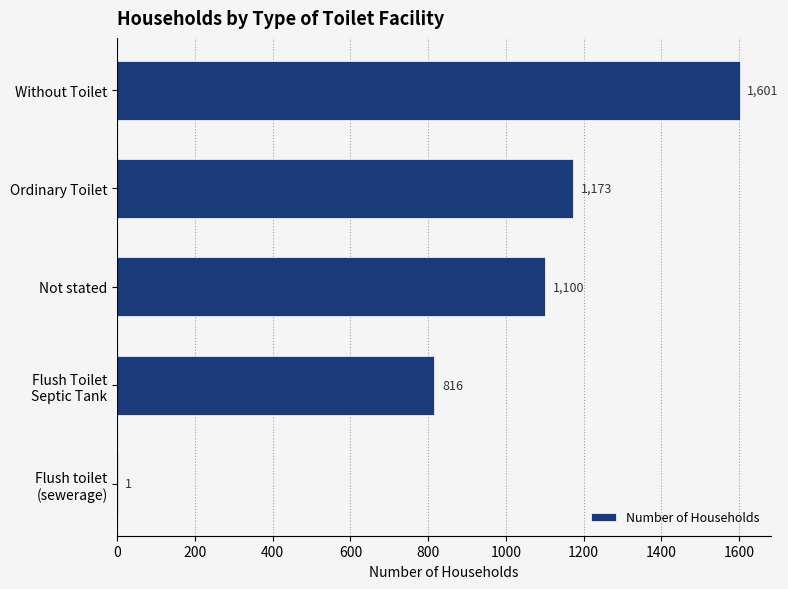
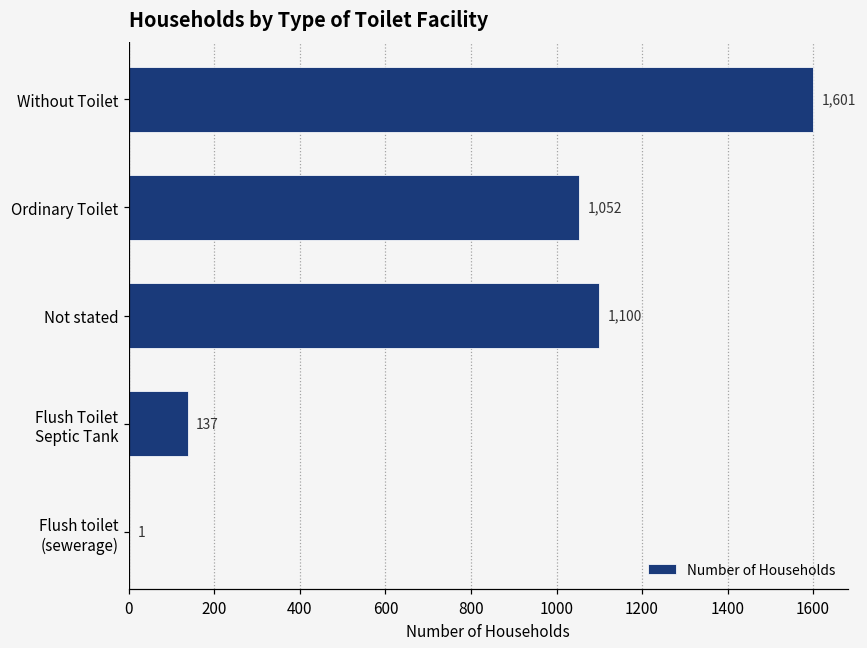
Ordinary Toilet: 1,173 -> 1,052
Flush Toilet Septic Tank: 816 -> 137
